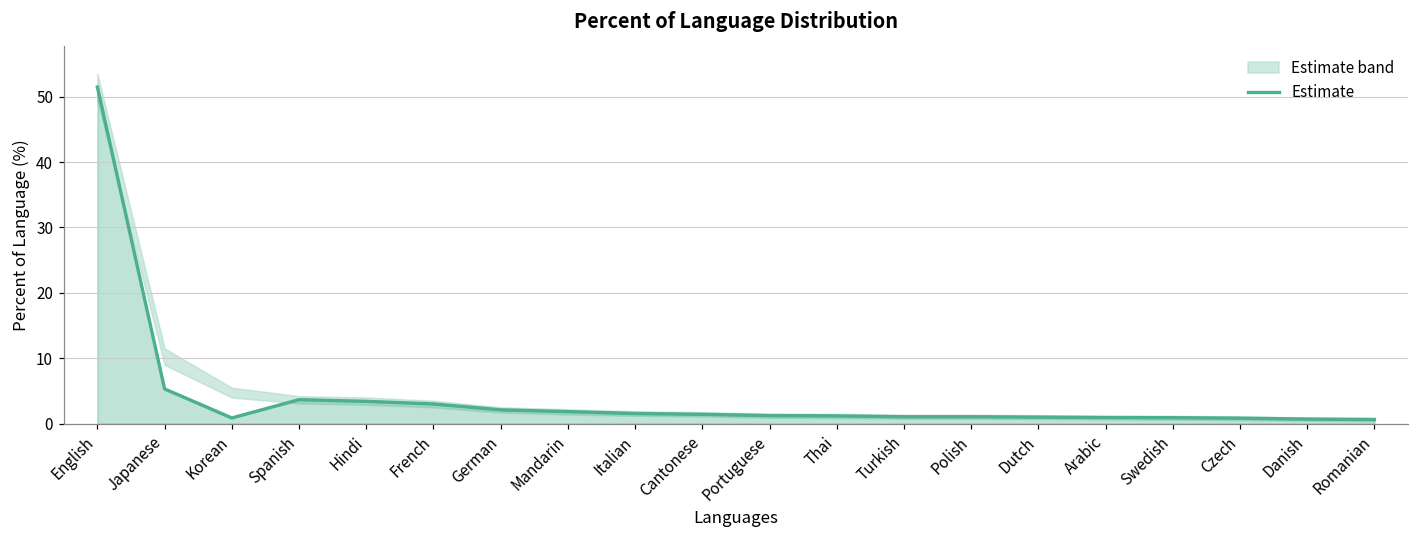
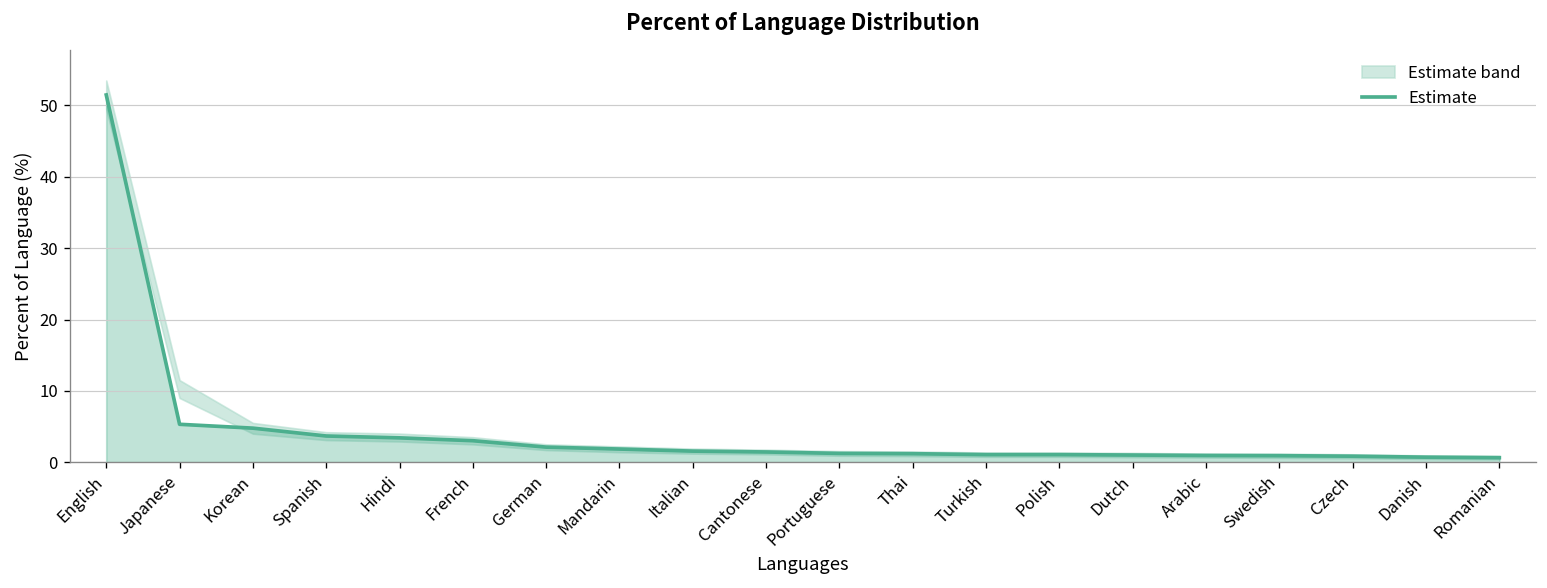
Estimate, Korean: 1 -> 5
